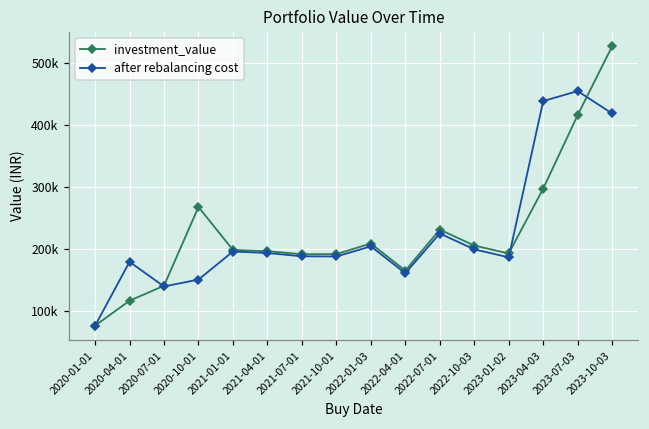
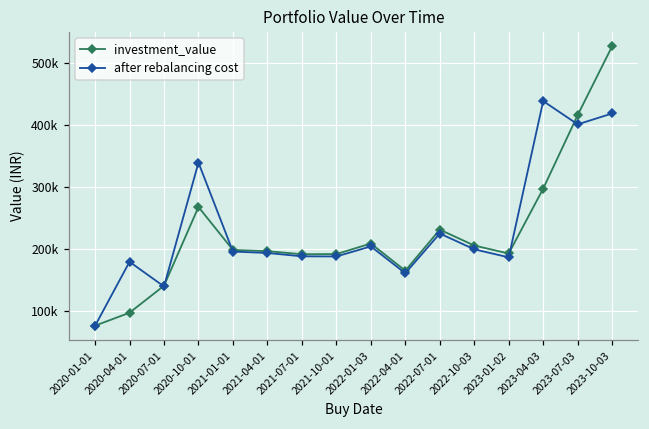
investment_value, 2020-04-01: 120000 -> 100000
after rebalancing cost, 2020-10-01: 150000 -> 340000
after rebalancing cost, 2023-07-03: 460000 -> 400000
